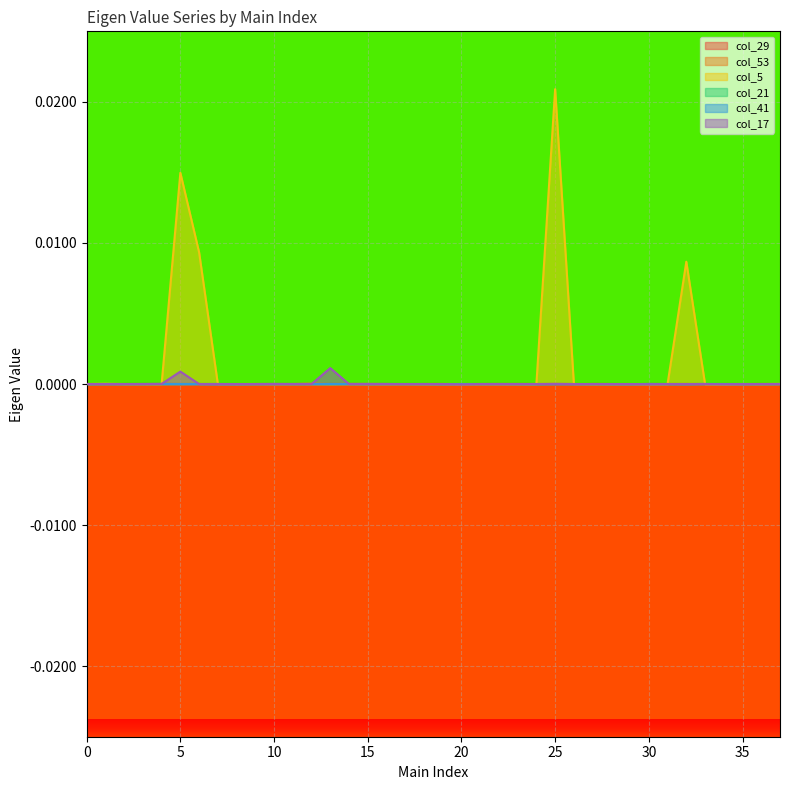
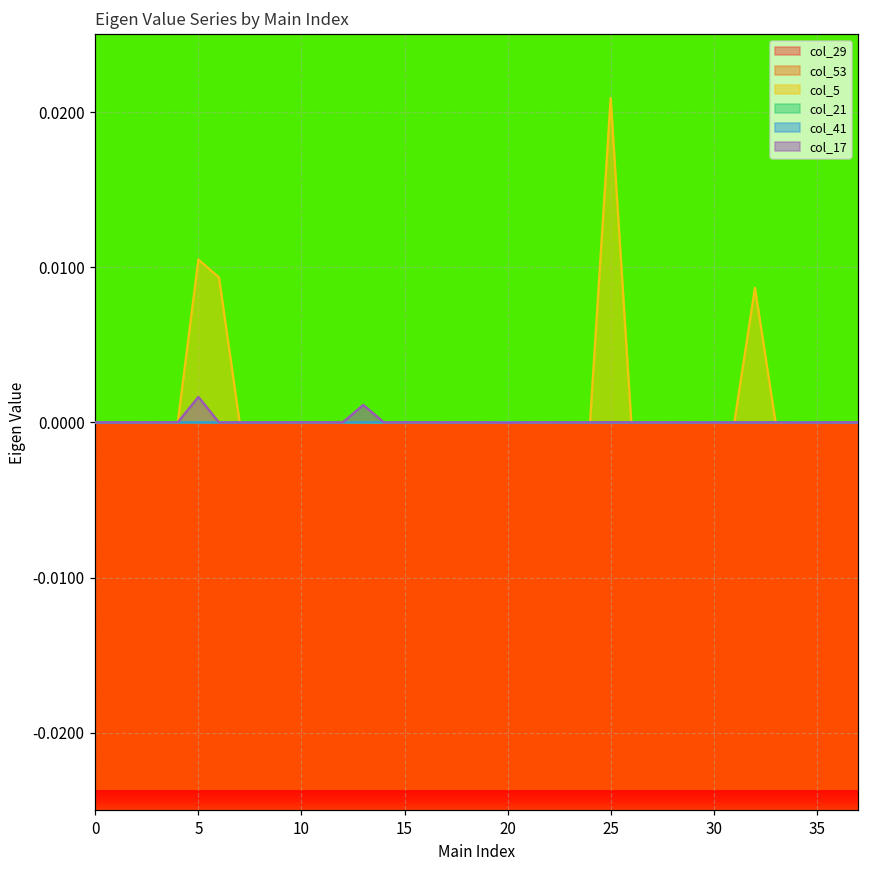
col_5, 5: 0.0150 -> 0.0105
col_17, 5: 0.0009 -> 0.0016
